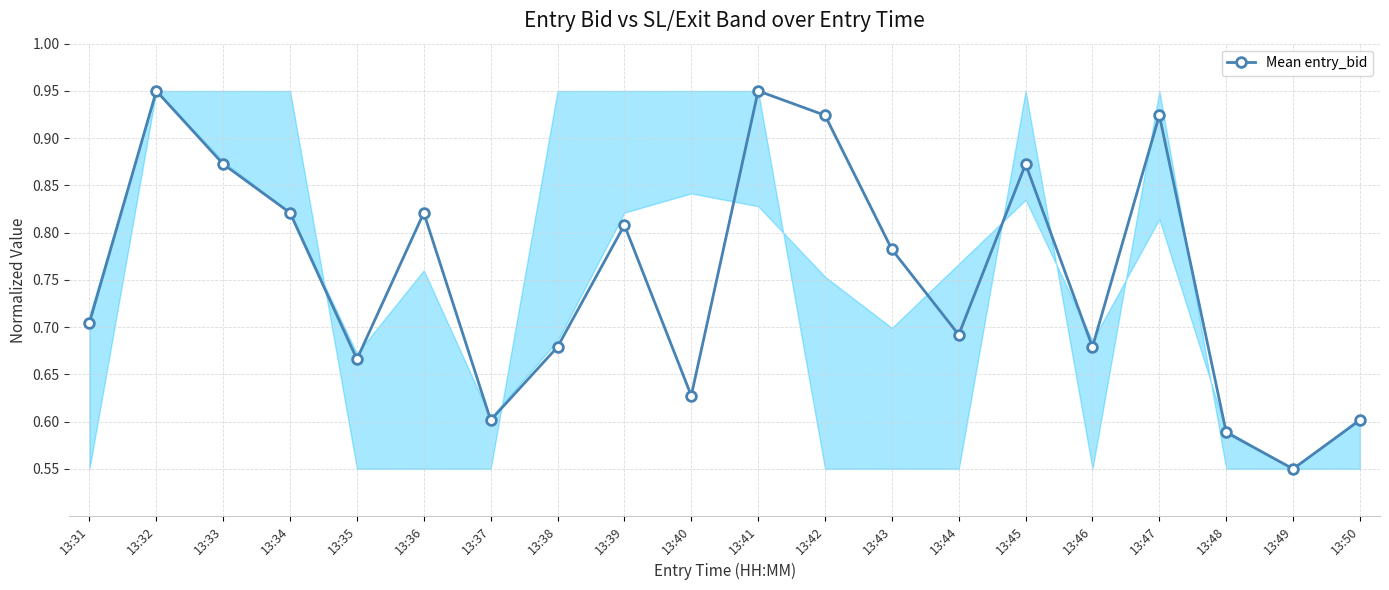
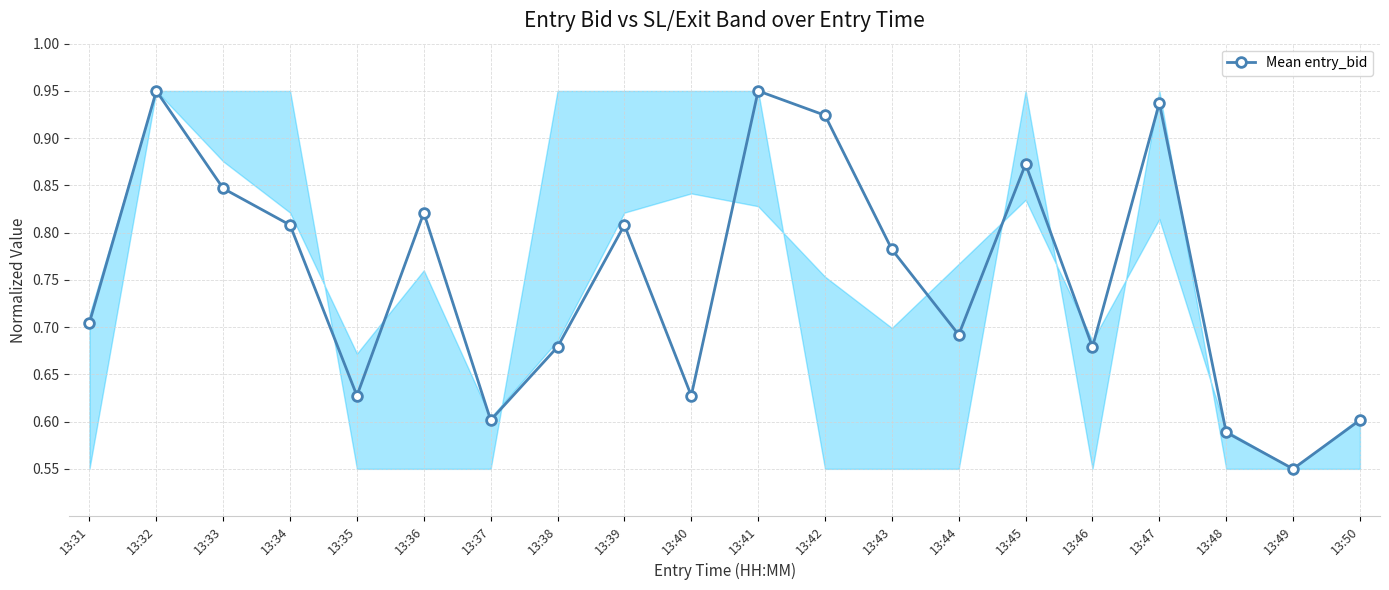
Mean entry_bid, 13:33: 0.87 -> 0.85
Mean entry_bid, 13:34: 0.82 -> 0.81
Mean entry_bid, 13:35: 0.67 -> 0.63
Mean entry_bid, 13:47: 0.92 -> 0.94
